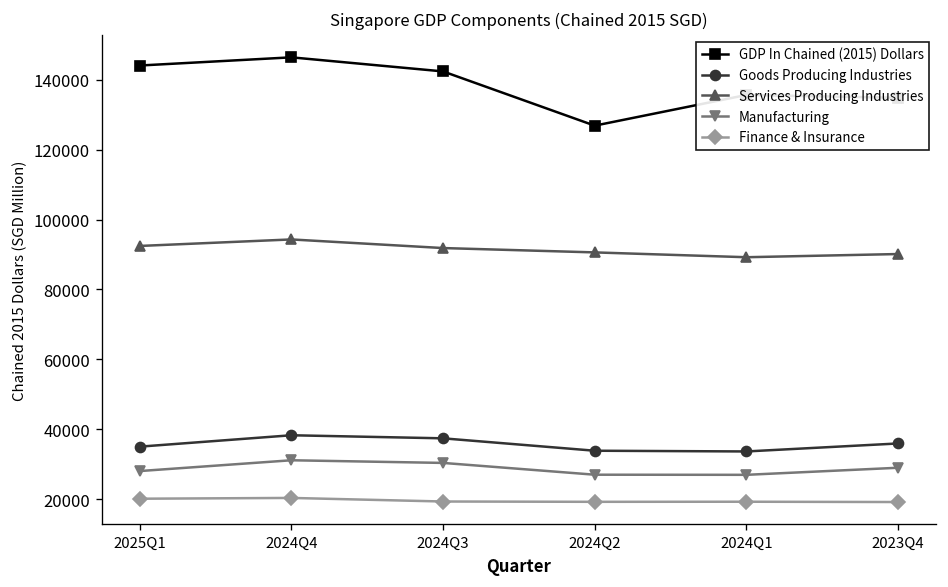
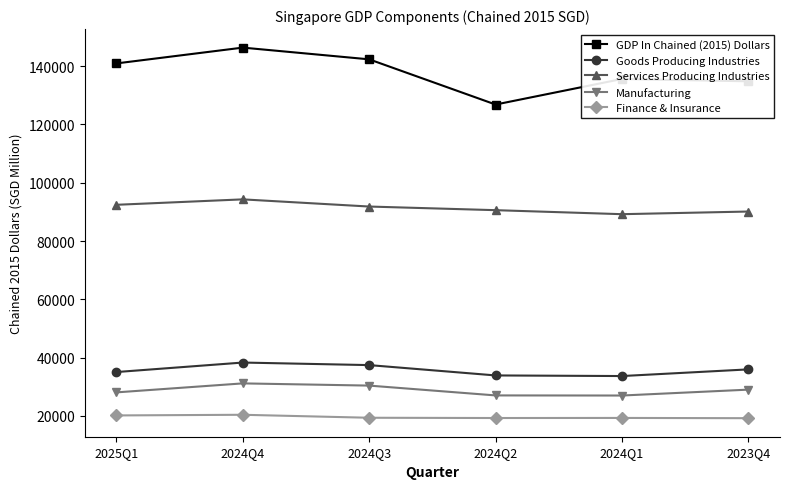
GDP In Chained (2015) Dollars, 2025Q1: 144000 -> 141000
